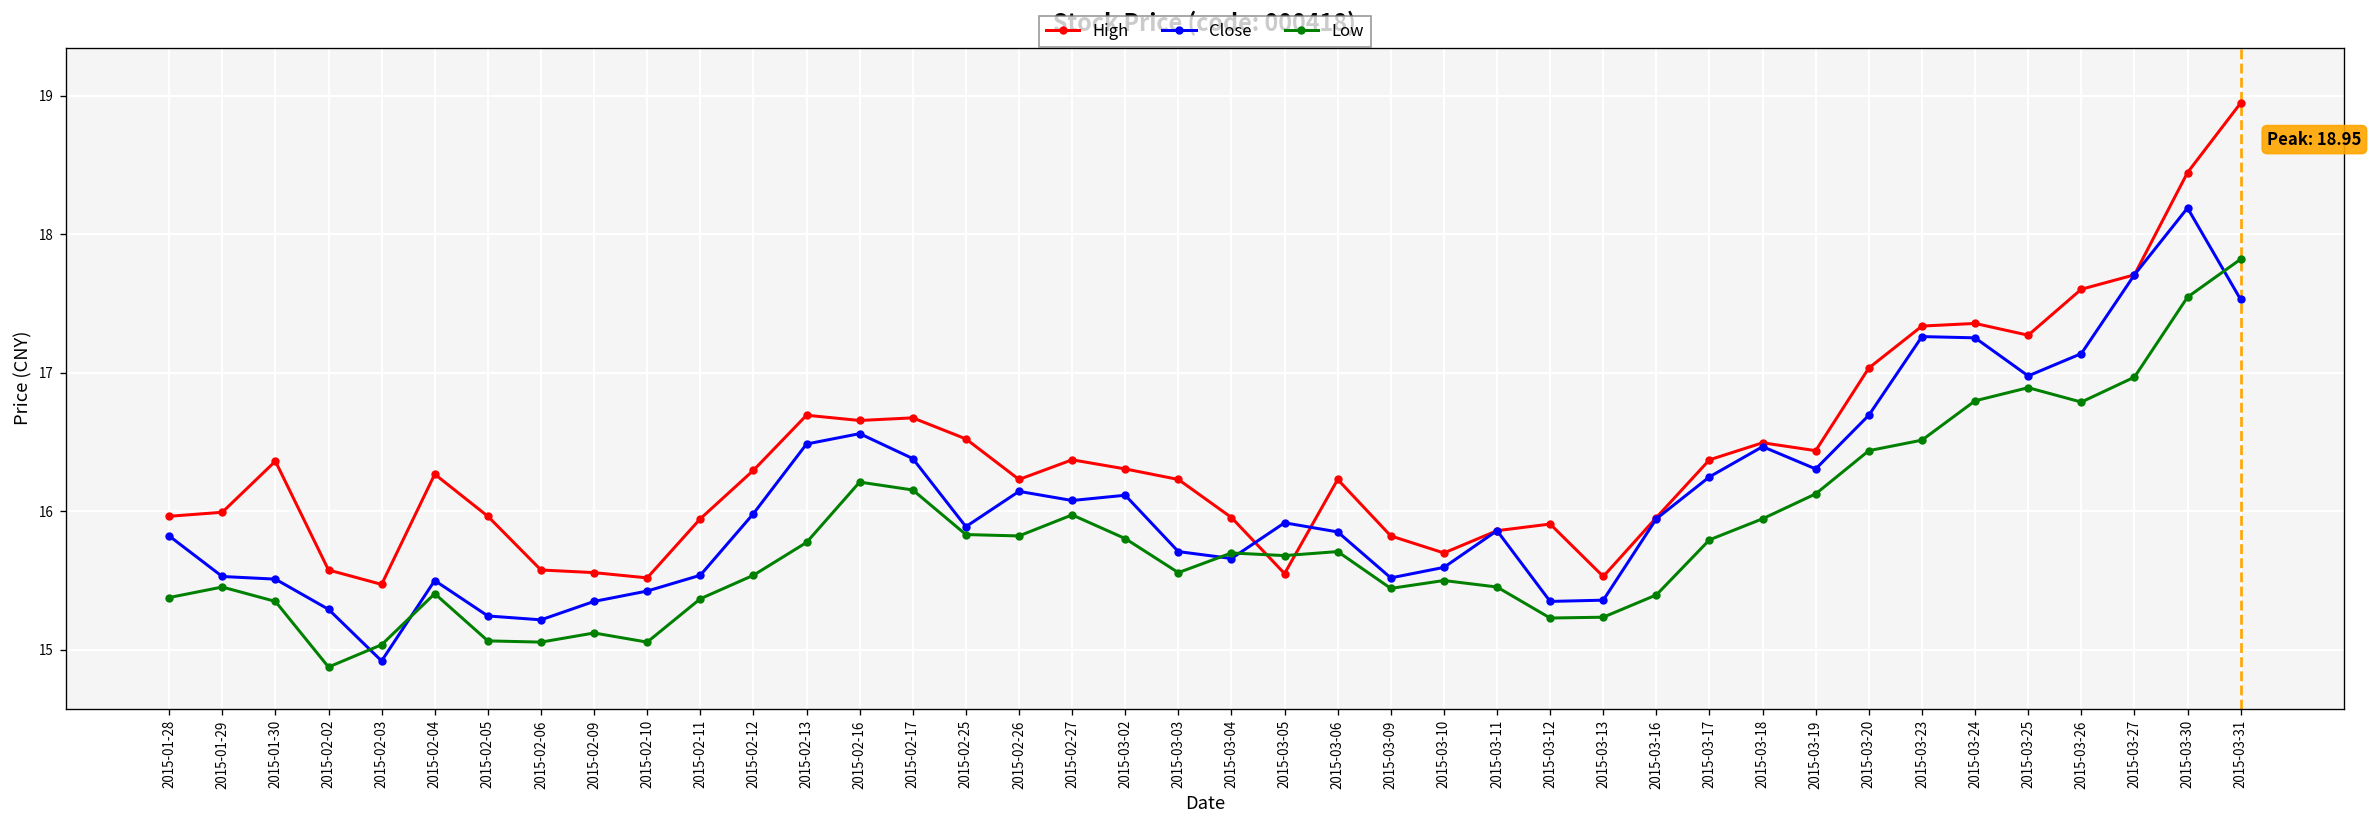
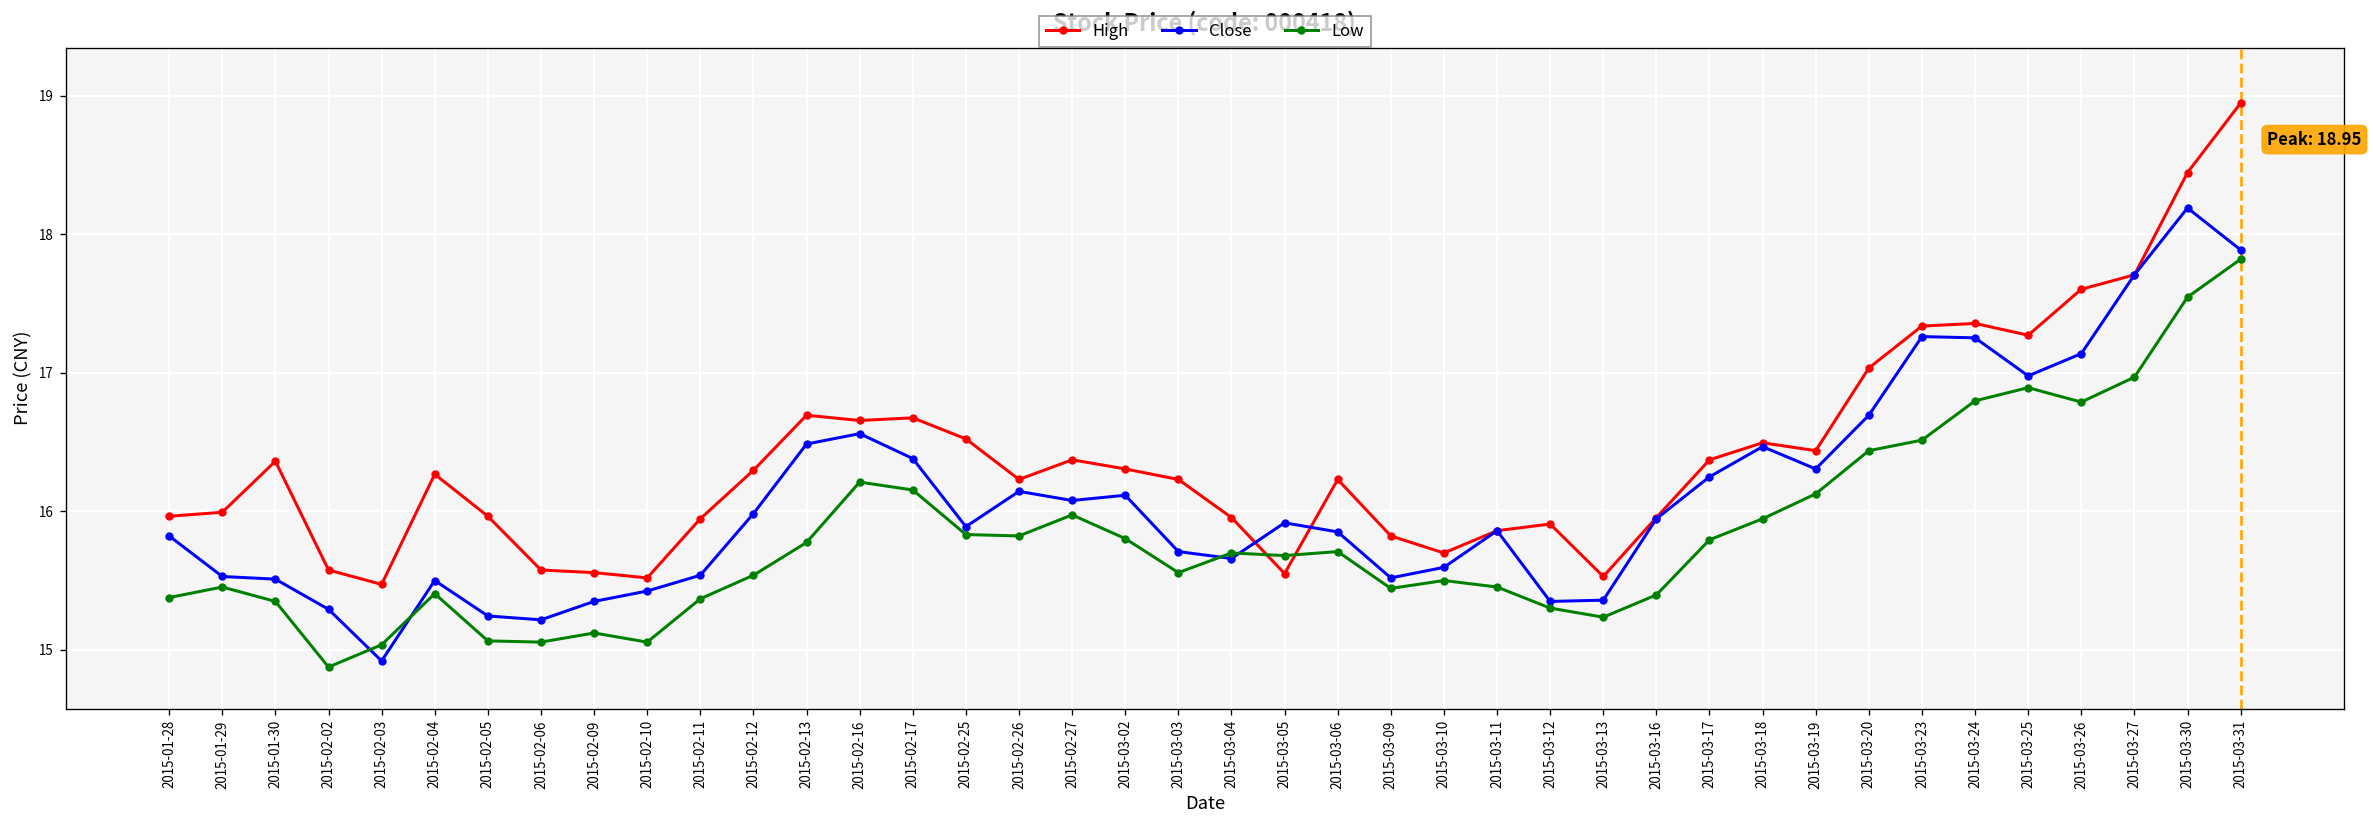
Low, 2015-03-12: 15.23 -> 15.30
Close, 2015-03-31: 17.53 -> 17.89
